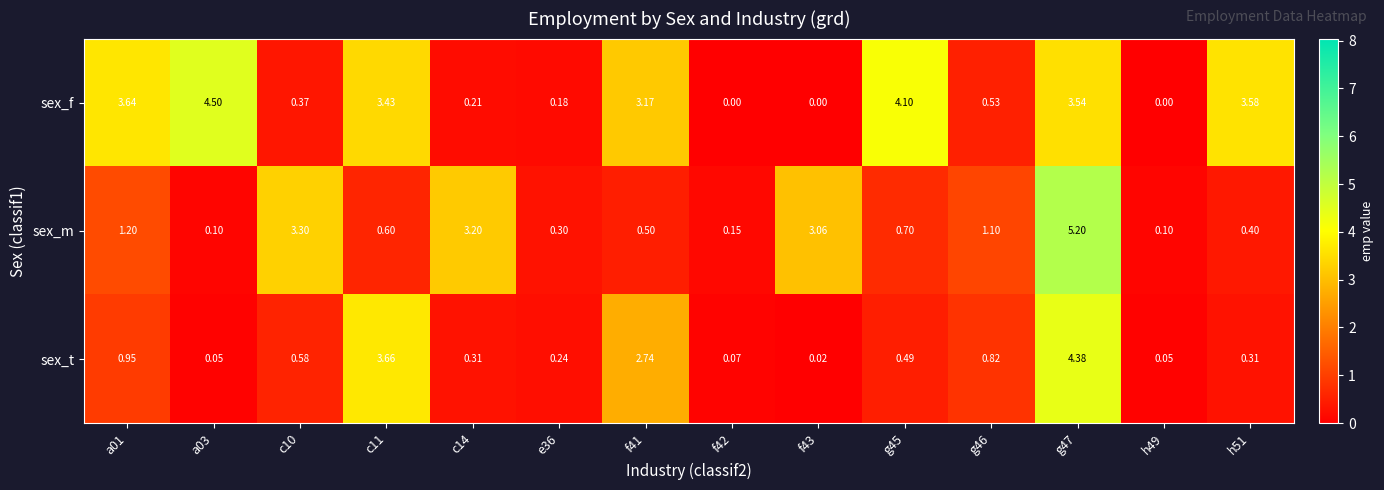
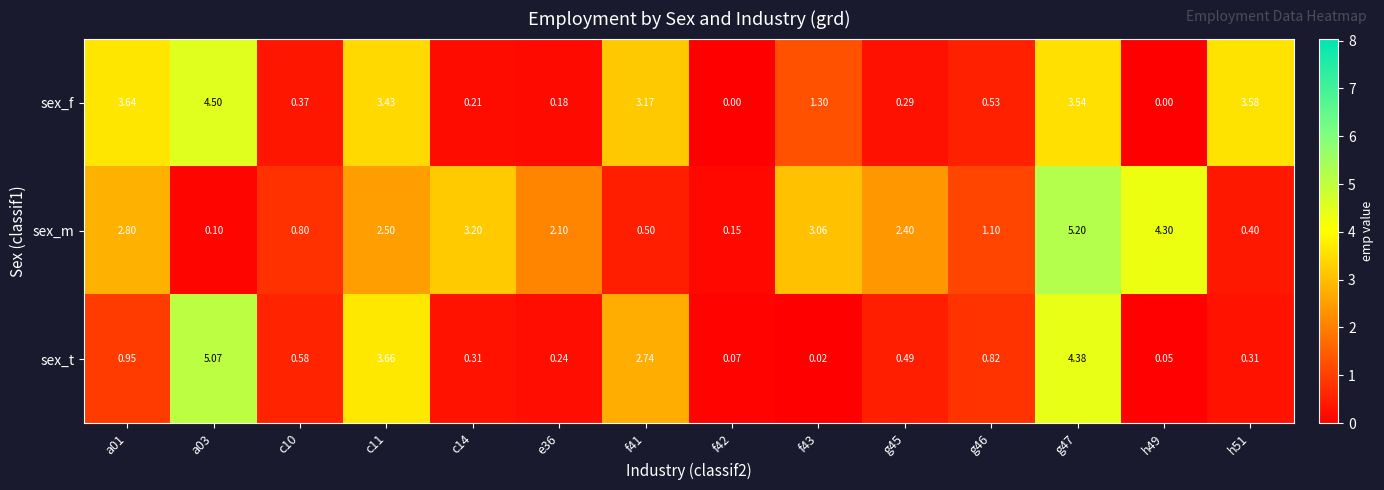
sex_f, f43: 0.00 -> 1.30
sex_f, g45: 4.10 -> 0.29
sex_m, a01: 1.20 -> 2.80
sex_m, c10: 3.30 -> 0.80
sex_m, c11: 0.60 -> 2.50
sex_m, e36: 0.30 -> 2.10
sex_m, g45: 0.70 -> 2.40
sex_m, h49: 0.10 -> 4.30
sex_t, a03: 0.05 -> 5.07
